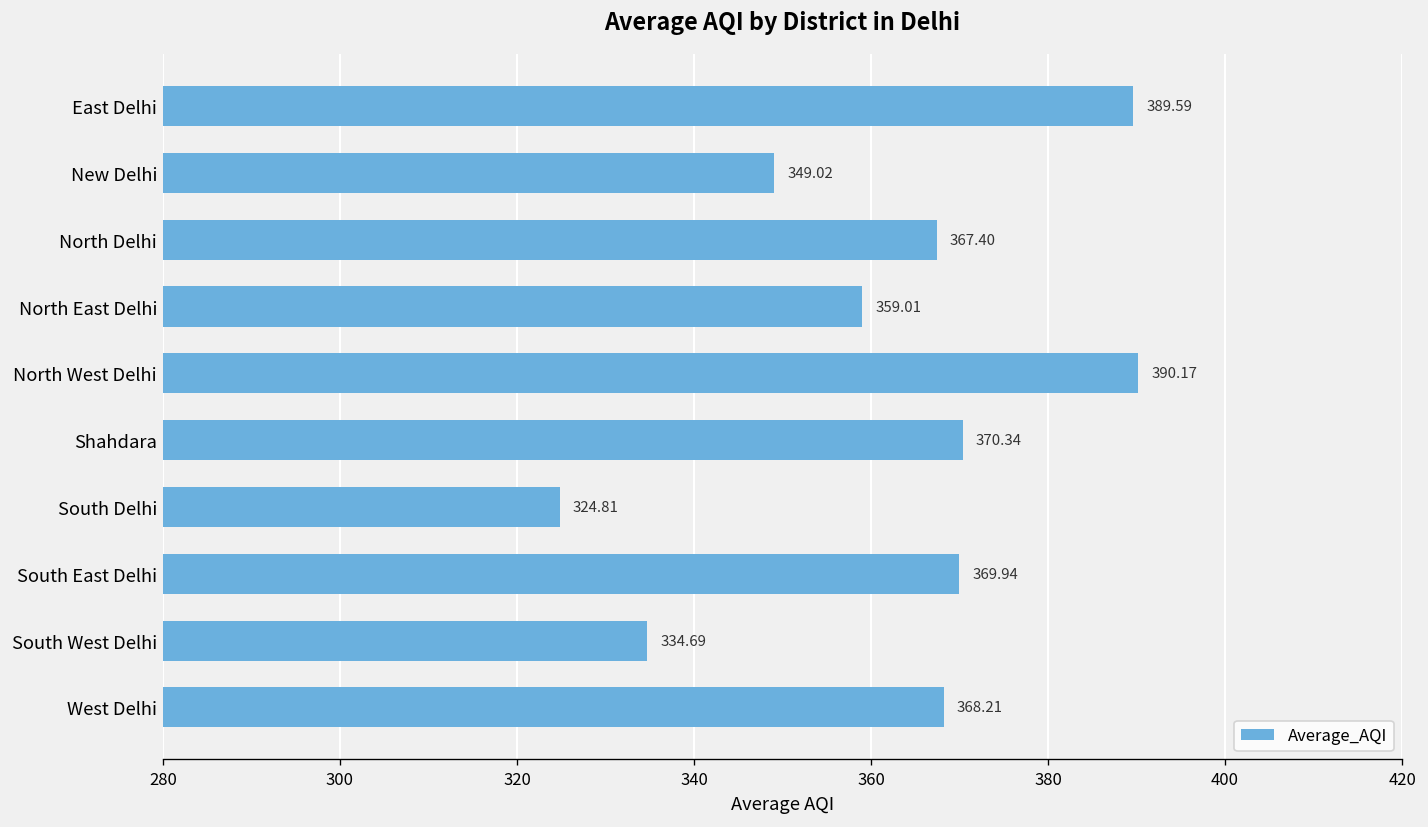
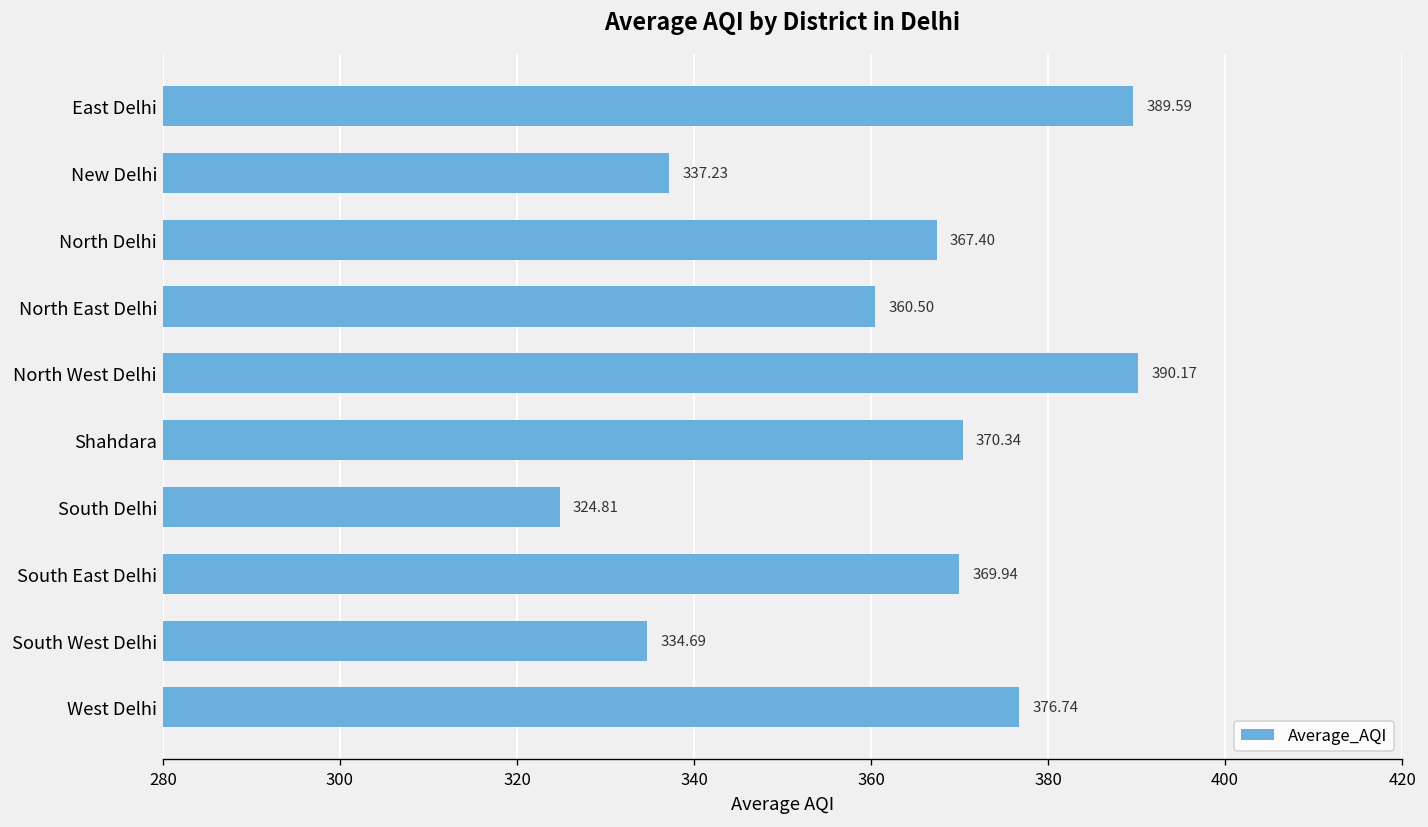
New Delhi: 349.02 -> 337.23
North East Delhi: 359.01 -> 360.50
West Delhi: 368.21 -> 376.74
